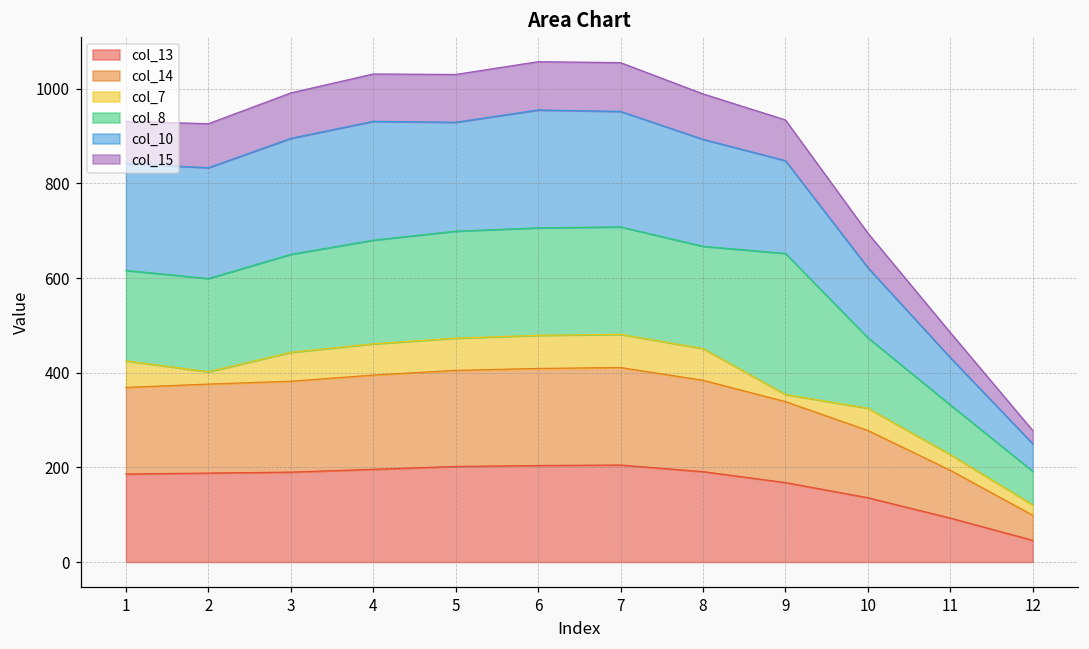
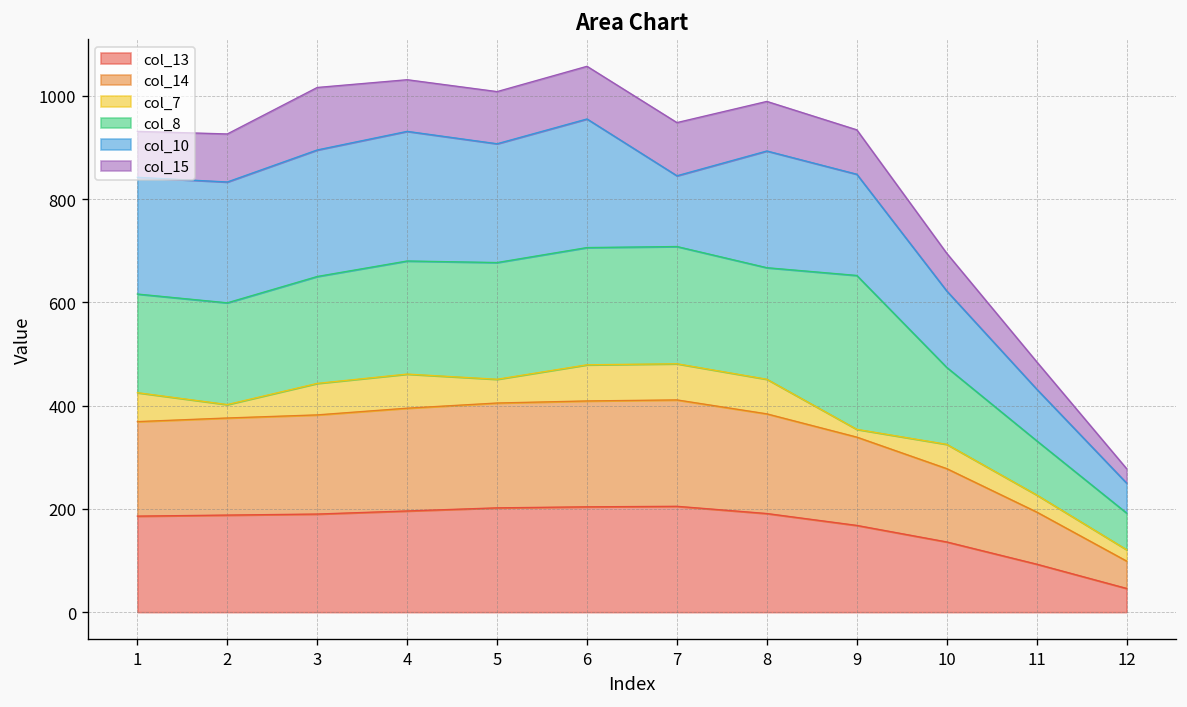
col_15, 3: 100 -> 120
col_7, 5: 70 -> 50
col_10, 7: 240 -> 140
